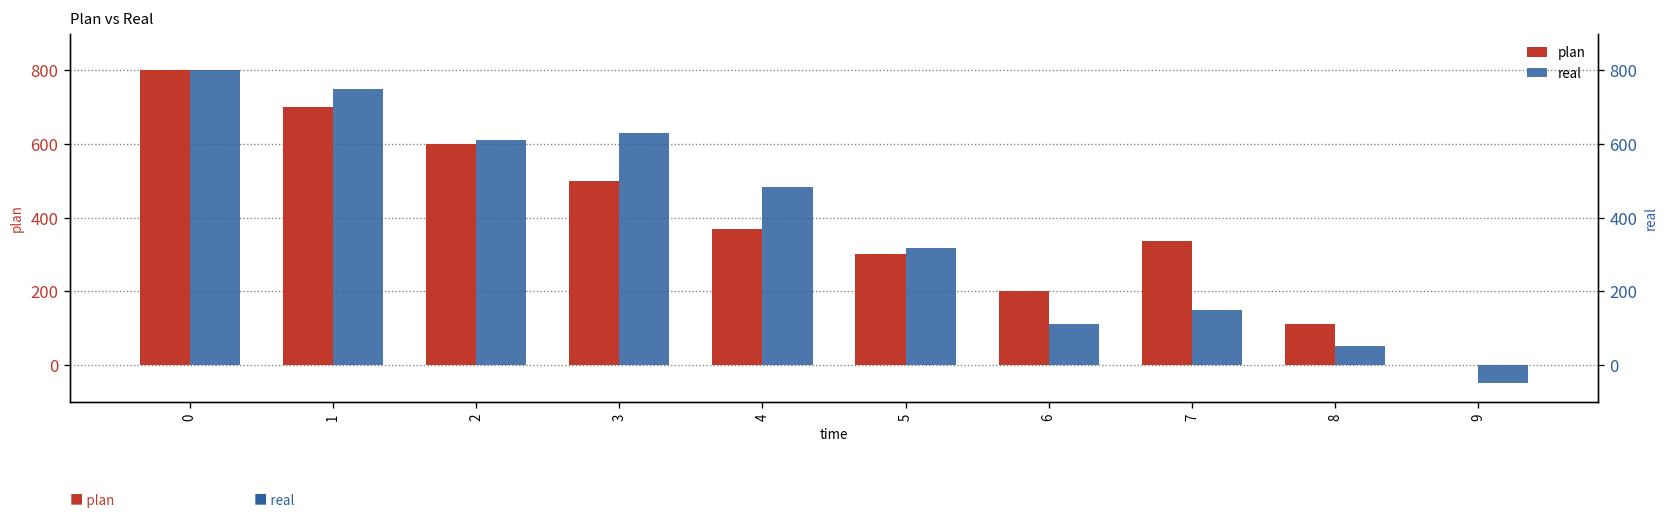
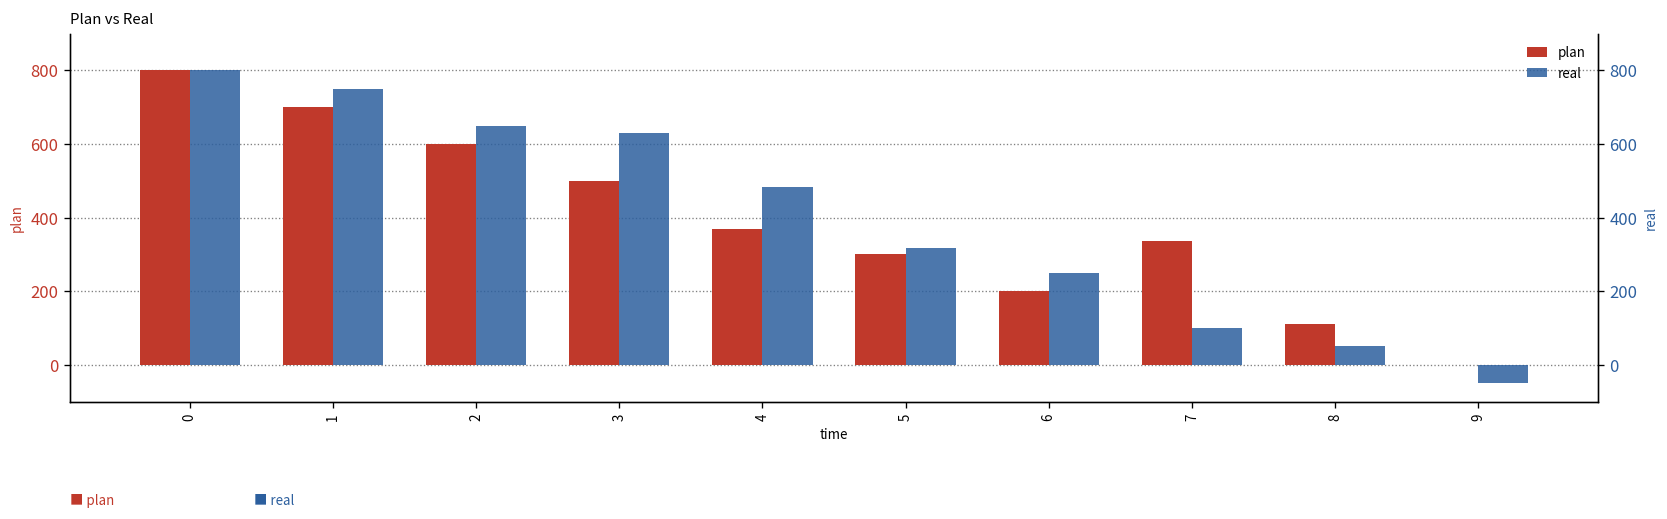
real, 2: 610 -> 650
real, 6: 110 -> 250
real, 7: 150 -> 100
